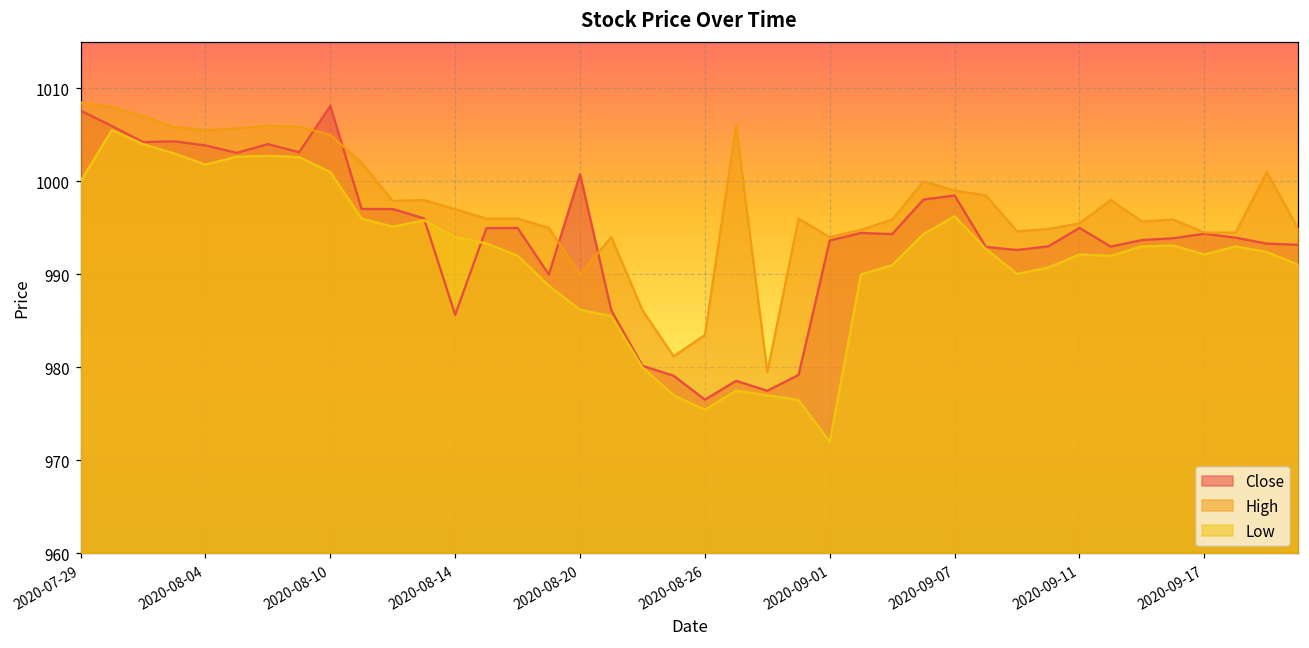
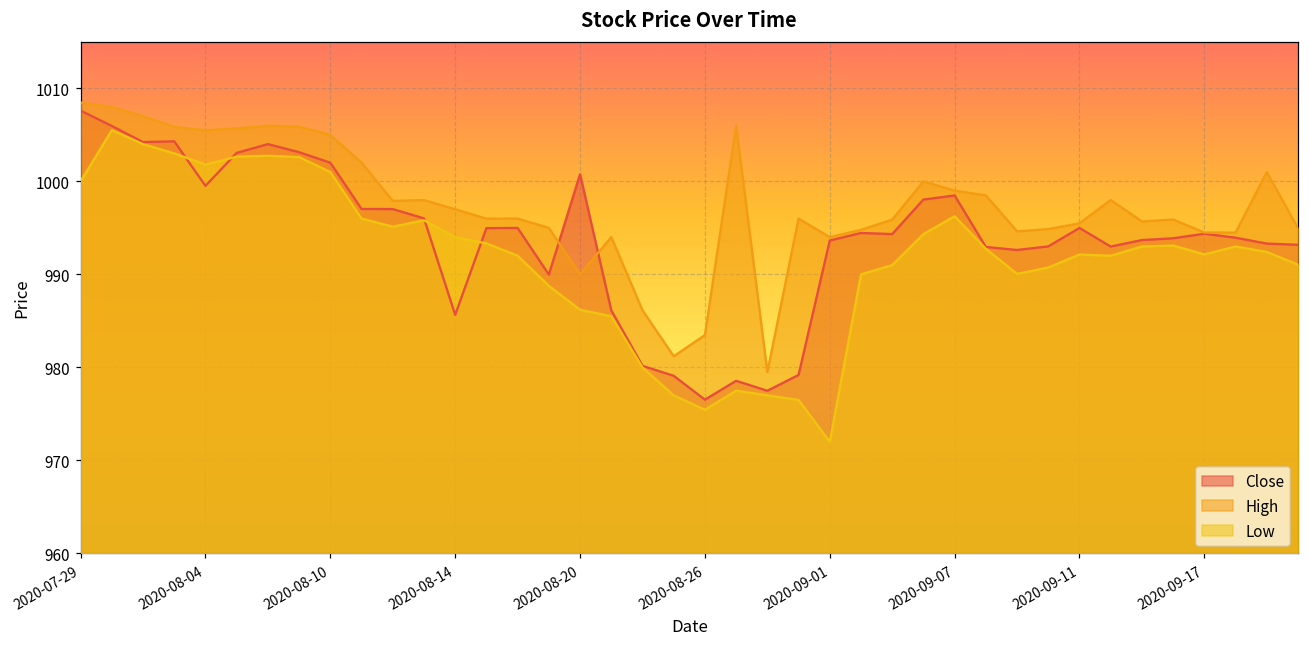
Close, 2020-08-04: 1004 -> 1000
Close, 2020-08-10: 1008 -> 1002
